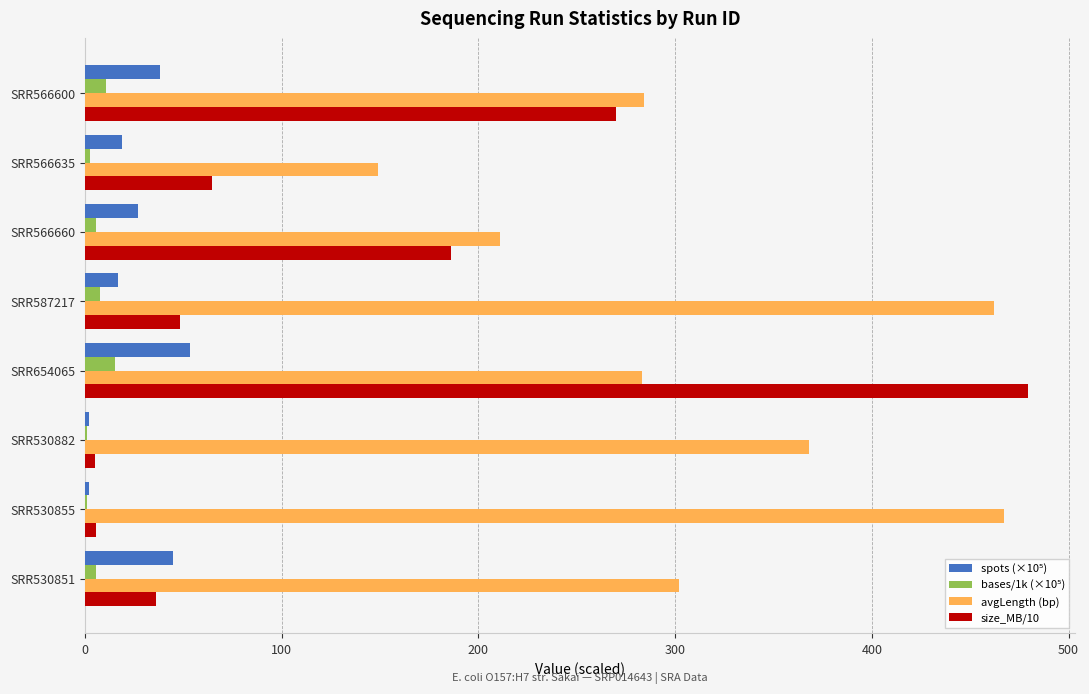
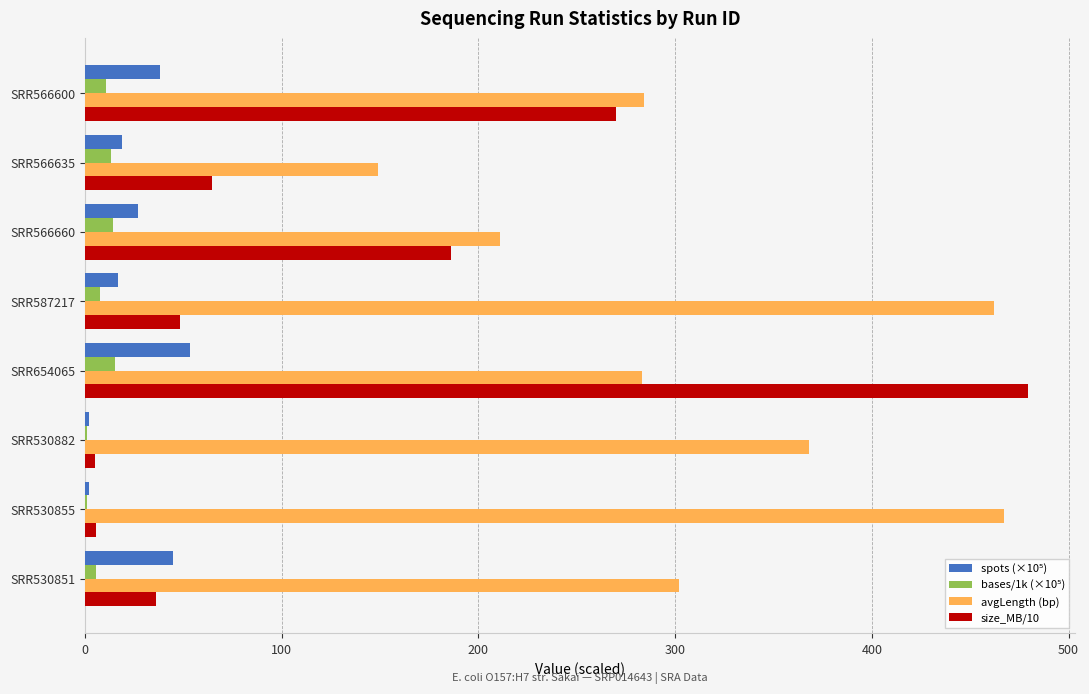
bases/1k (×10⁵), SRR566635: 3 -> 13
bases/1k (×10⁵), SRR566660: 6 -> 14
